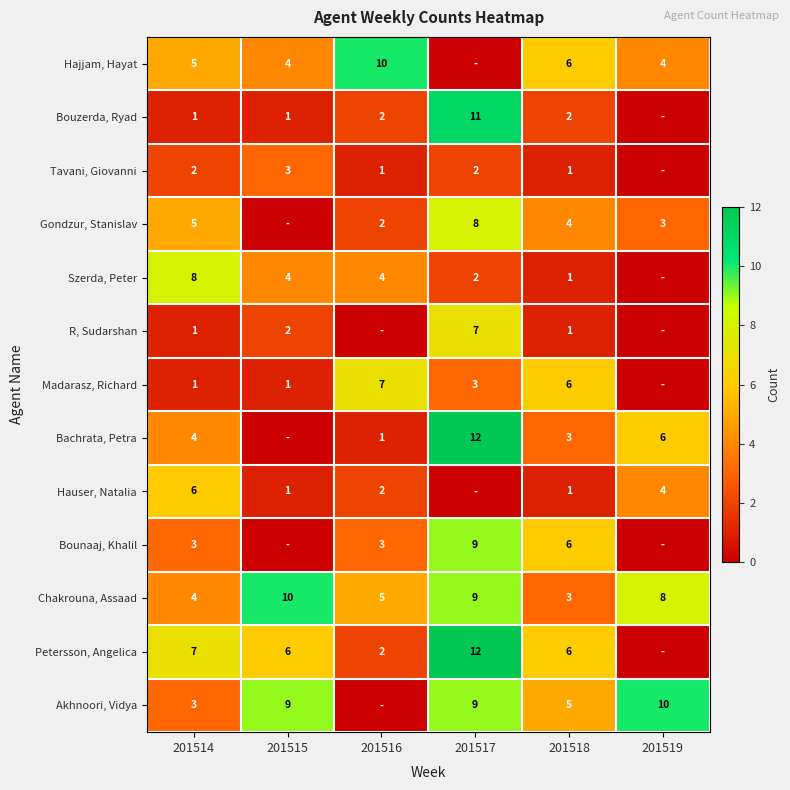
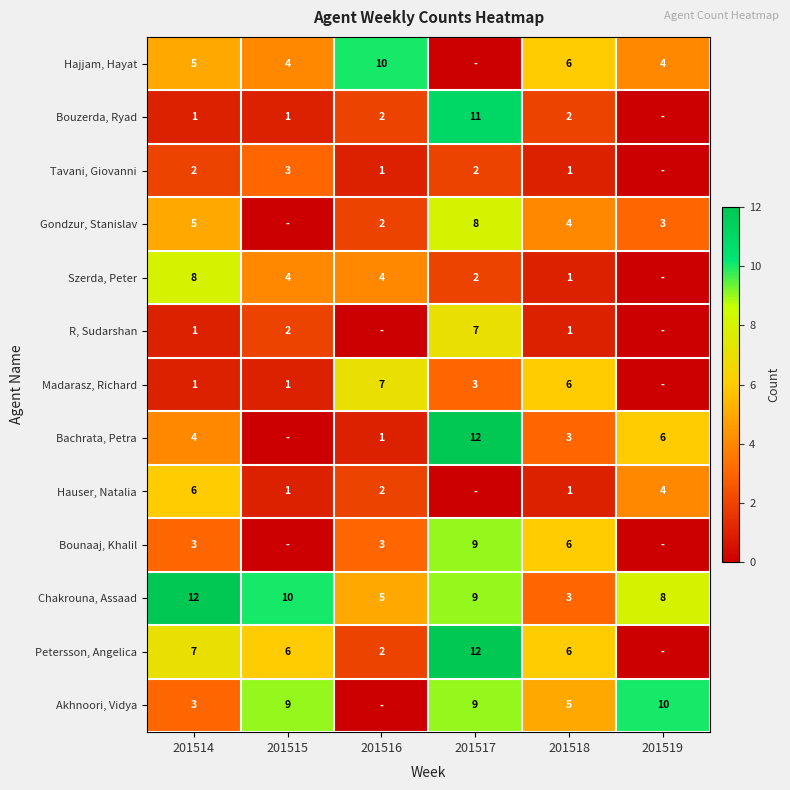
Chakrouna, Assaad, 201514: 4 -> 12
